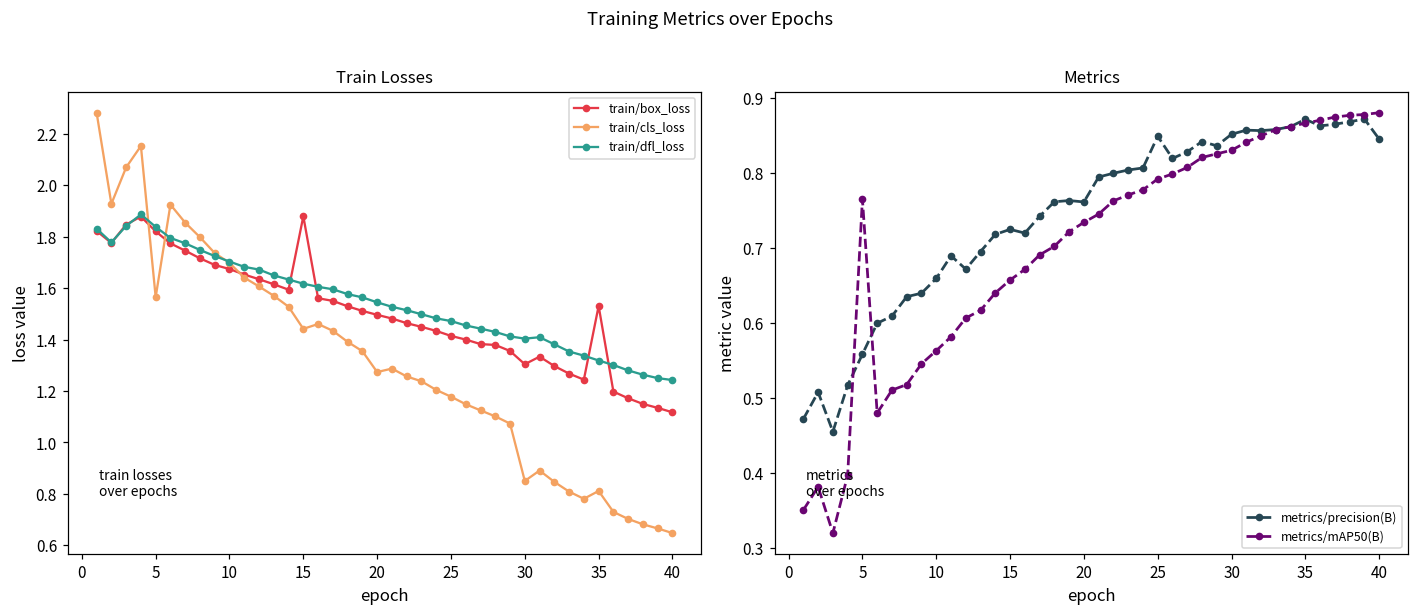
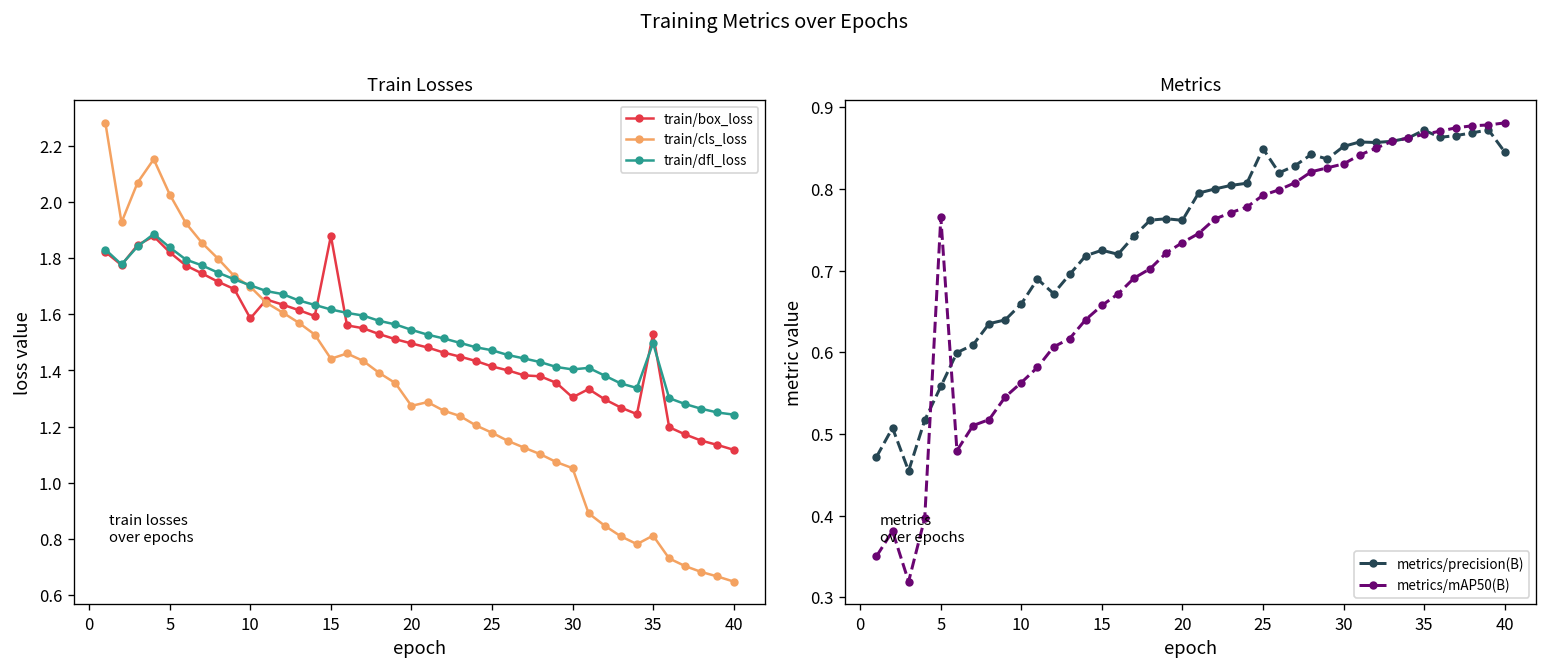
Train Losses, train/cls_loss, 5: 1.56 -> 2.03
Train Losses, train/box_loss, 10: 1.67 -> 1.59
Train Losses, train/cls_loss, 30: 0.85 -> 1.05
Train Losses, train/dfl_loss, 35: 1.32 -> 1.50
